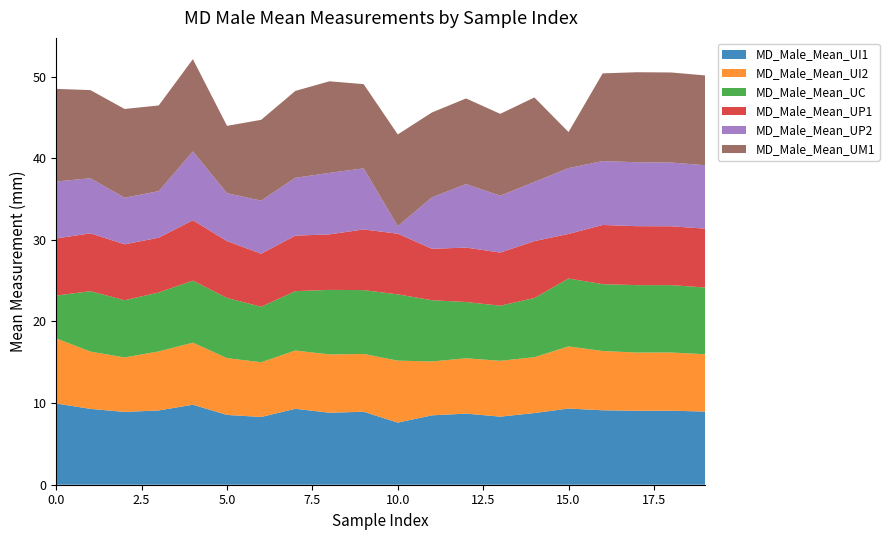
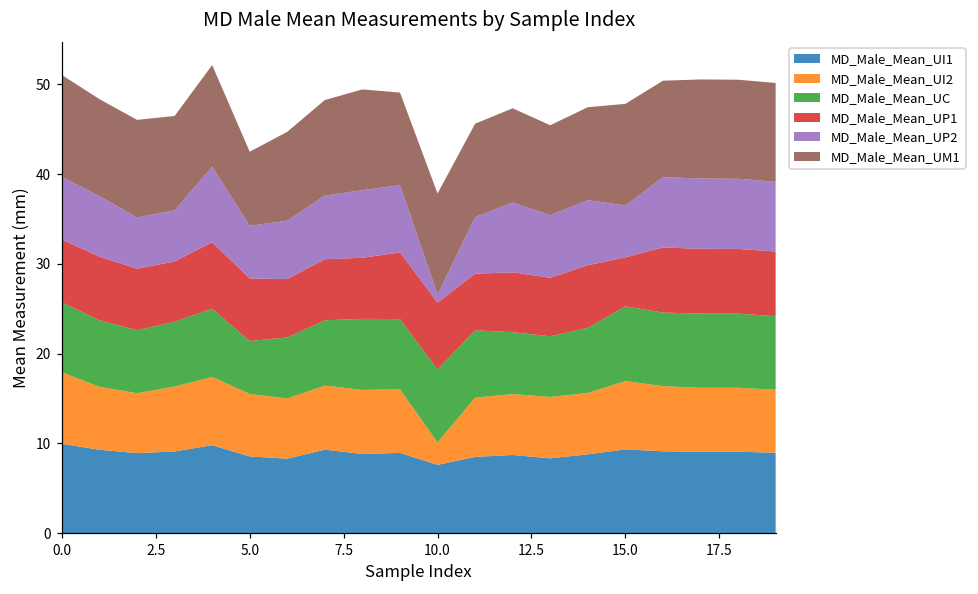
MD_Male_Mean_UC, 0.0: 5 -> 8
MD_Male_Mean_UC, 5.0: 7 -> 6
MD_Male_Mean_UI2, 10.0: 8 -> 3
MD_Male_Mean_UP2, 15.0: 8 -> 6
MD_Male_Mean_UM1, 15.0: 4 -> 11
